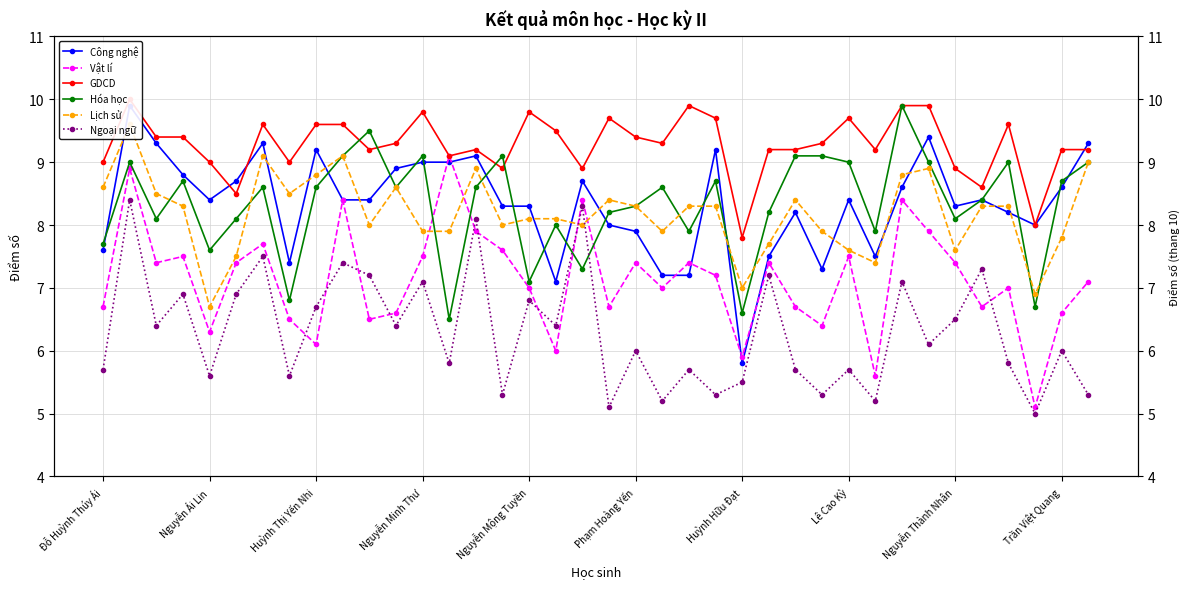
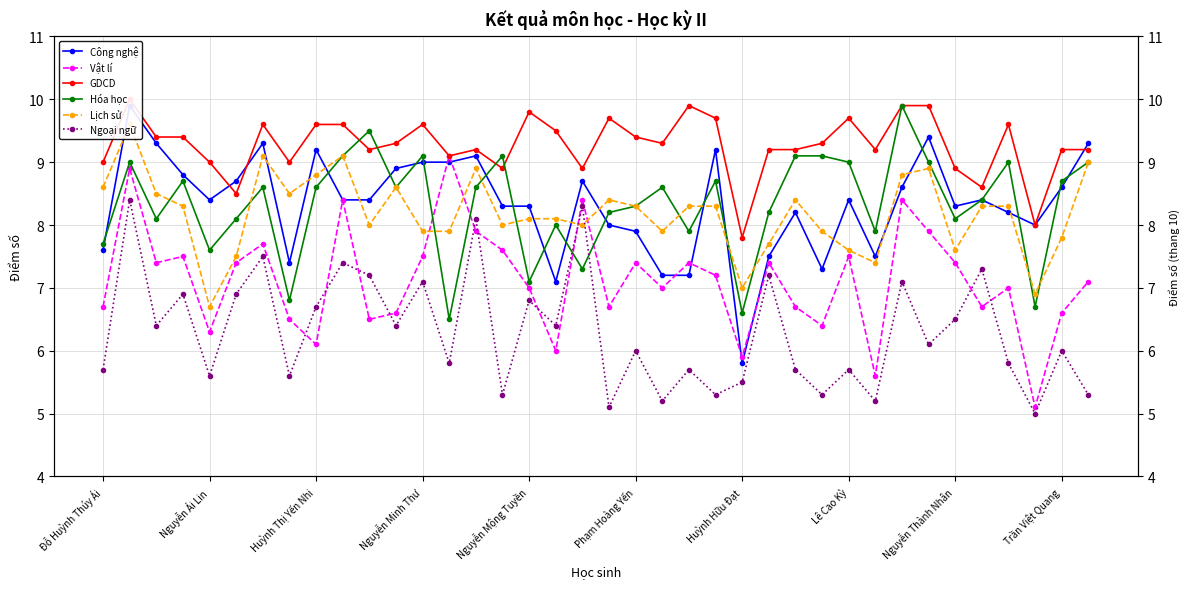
GDCD, Nguyễn Minh Thư: 9.8 -> 9.6
